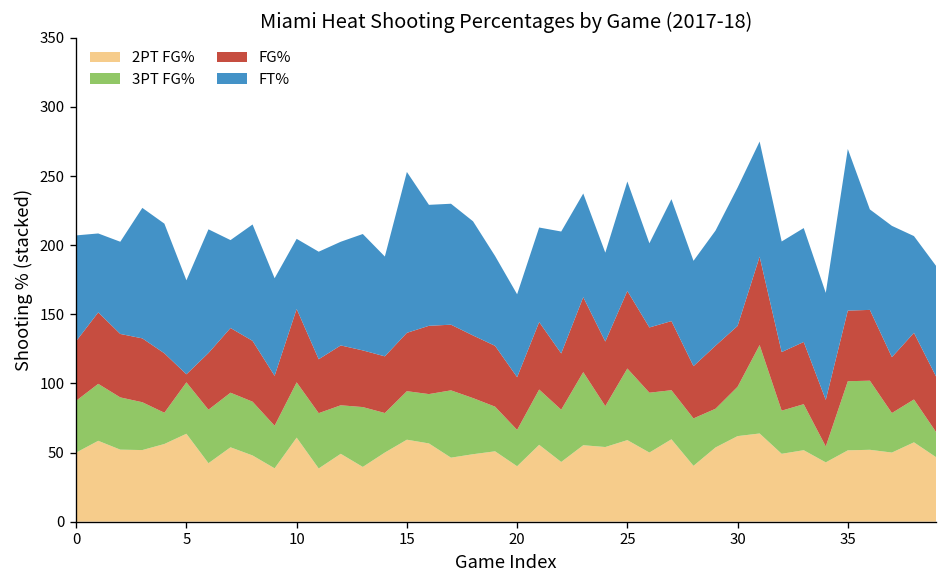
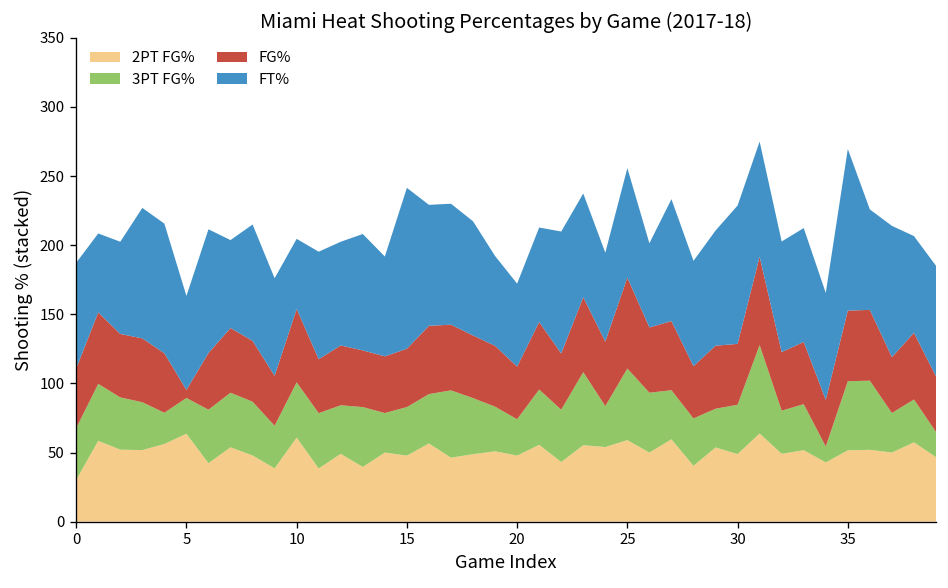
2PT FG%, 0: 50 -> 30
3PT FG%, 5: 37 -> 26
2PT FG%, 15: 59 -> 48
2PT FG%, 20: 40 -> 48
FG%, 25: 56 -> 66
2PT FG%, 30: 62 -> 49
